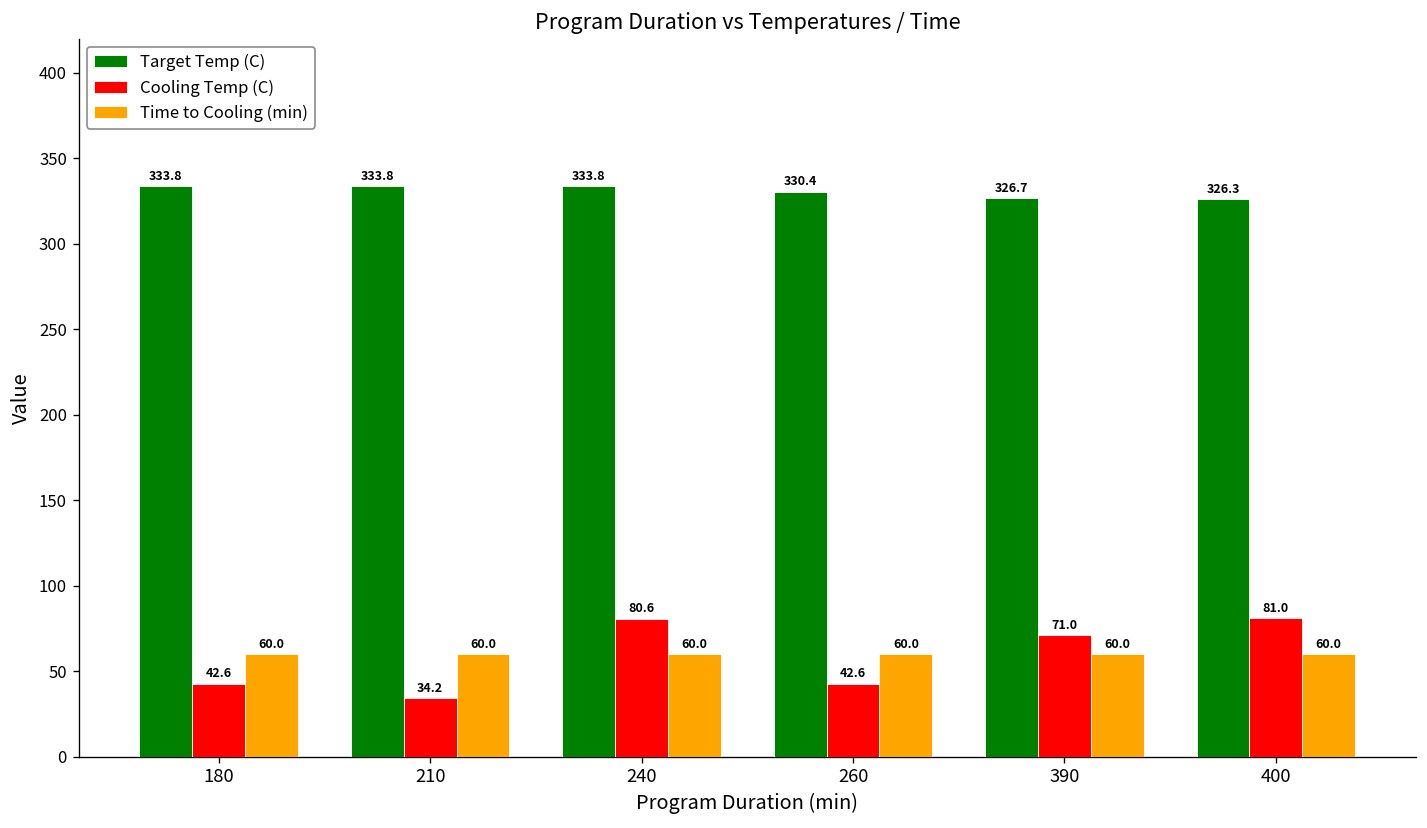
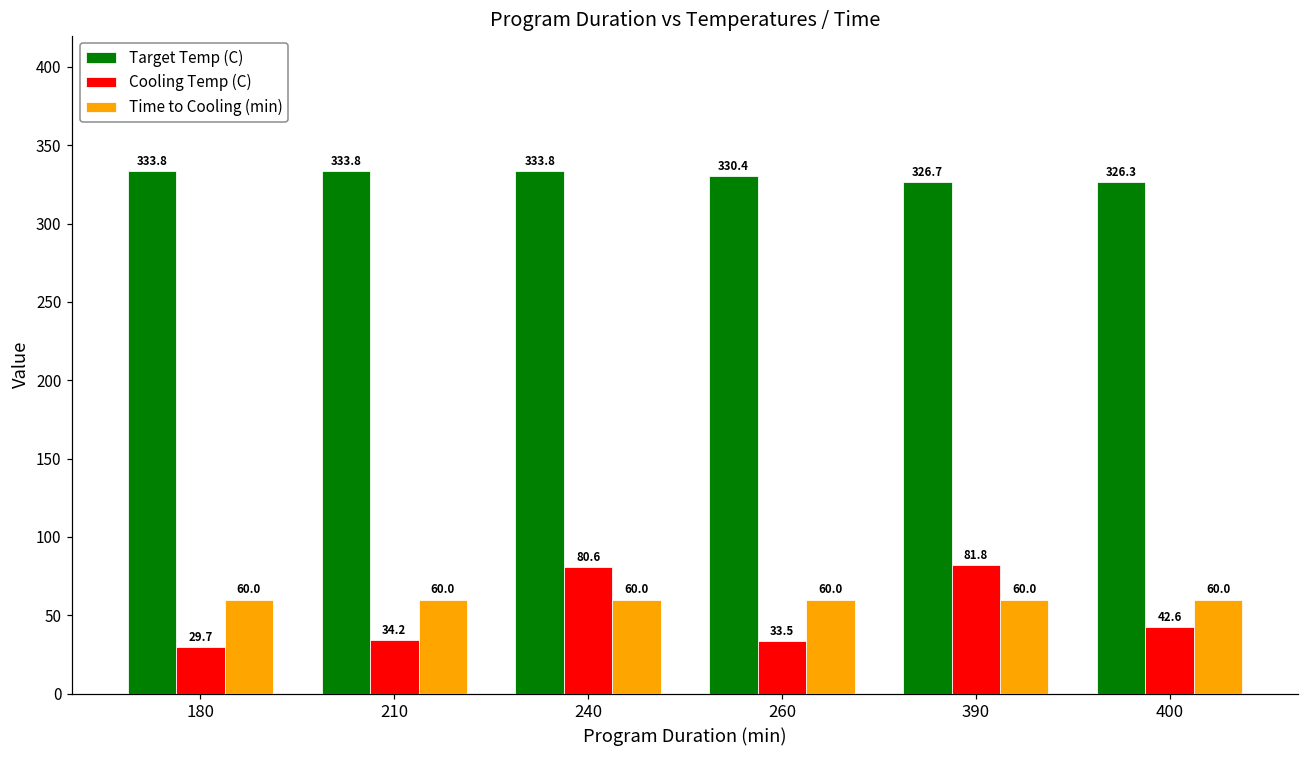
Cooling Temp (C), 180: 42.6 -> 29.7
Cooling Temp (C), 260: 42.6 -> 33.5
Cooling Temp (C), 390: 71.0 -> 81.8
Cooling Temp (C), 400: 81.0 -> 42.6
